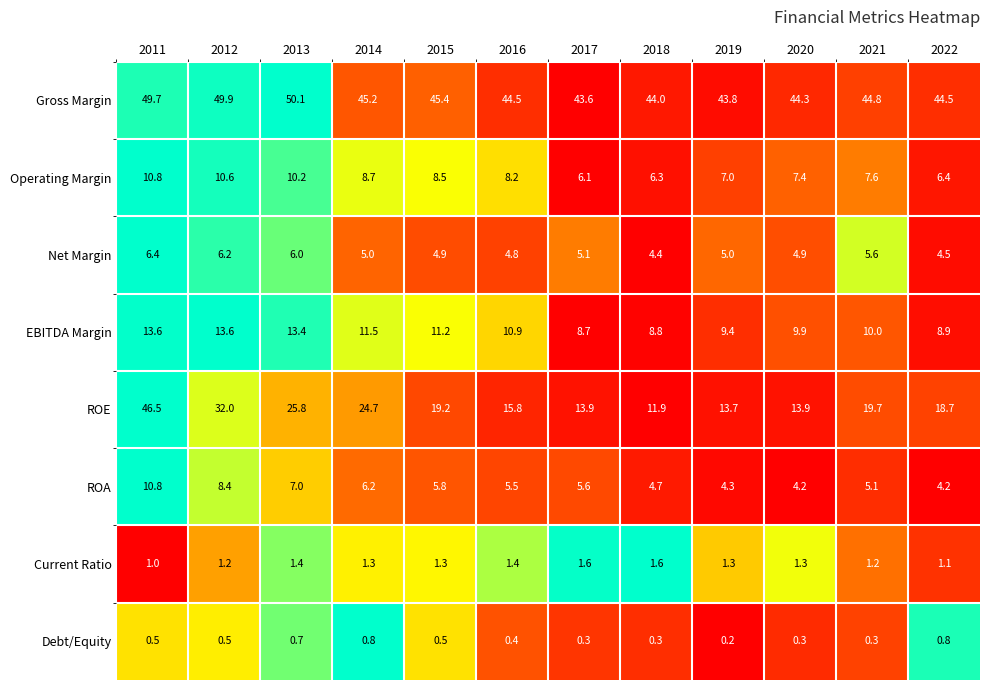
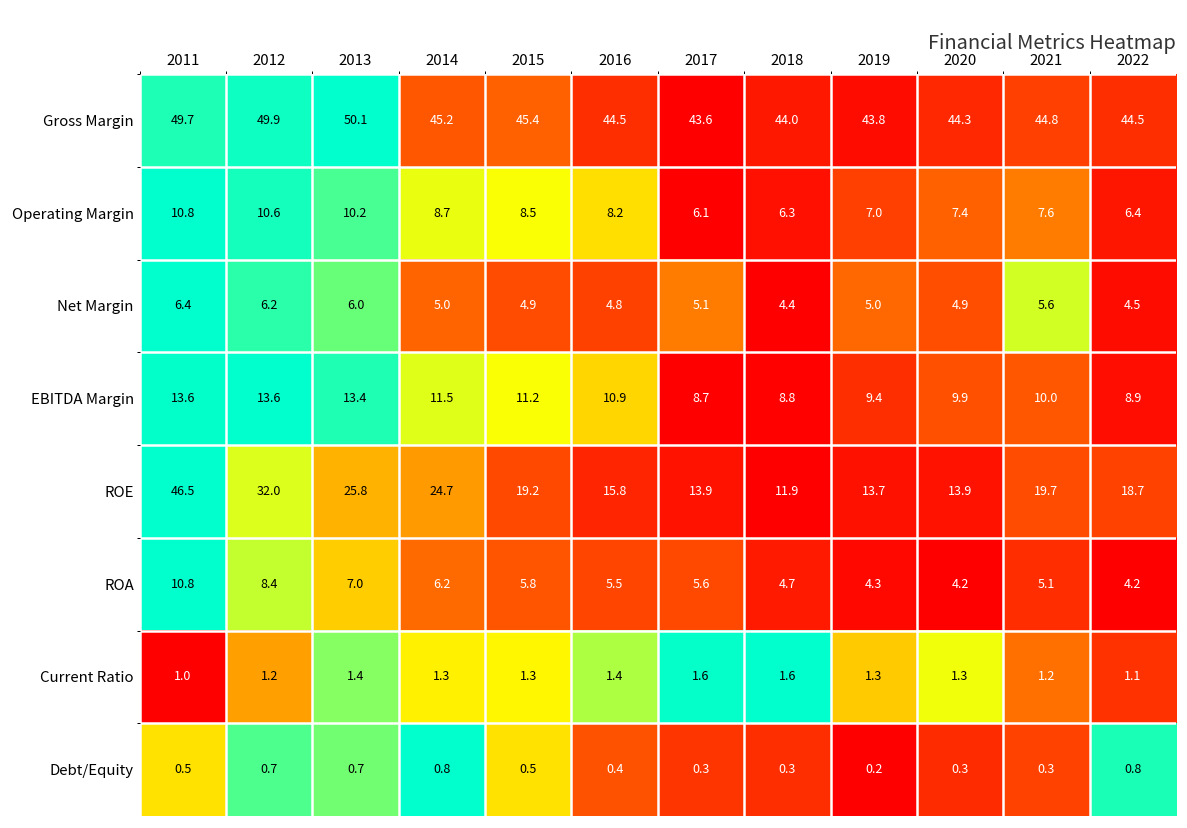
Debt/Equity, 2012: 0.5 -> 0.7
